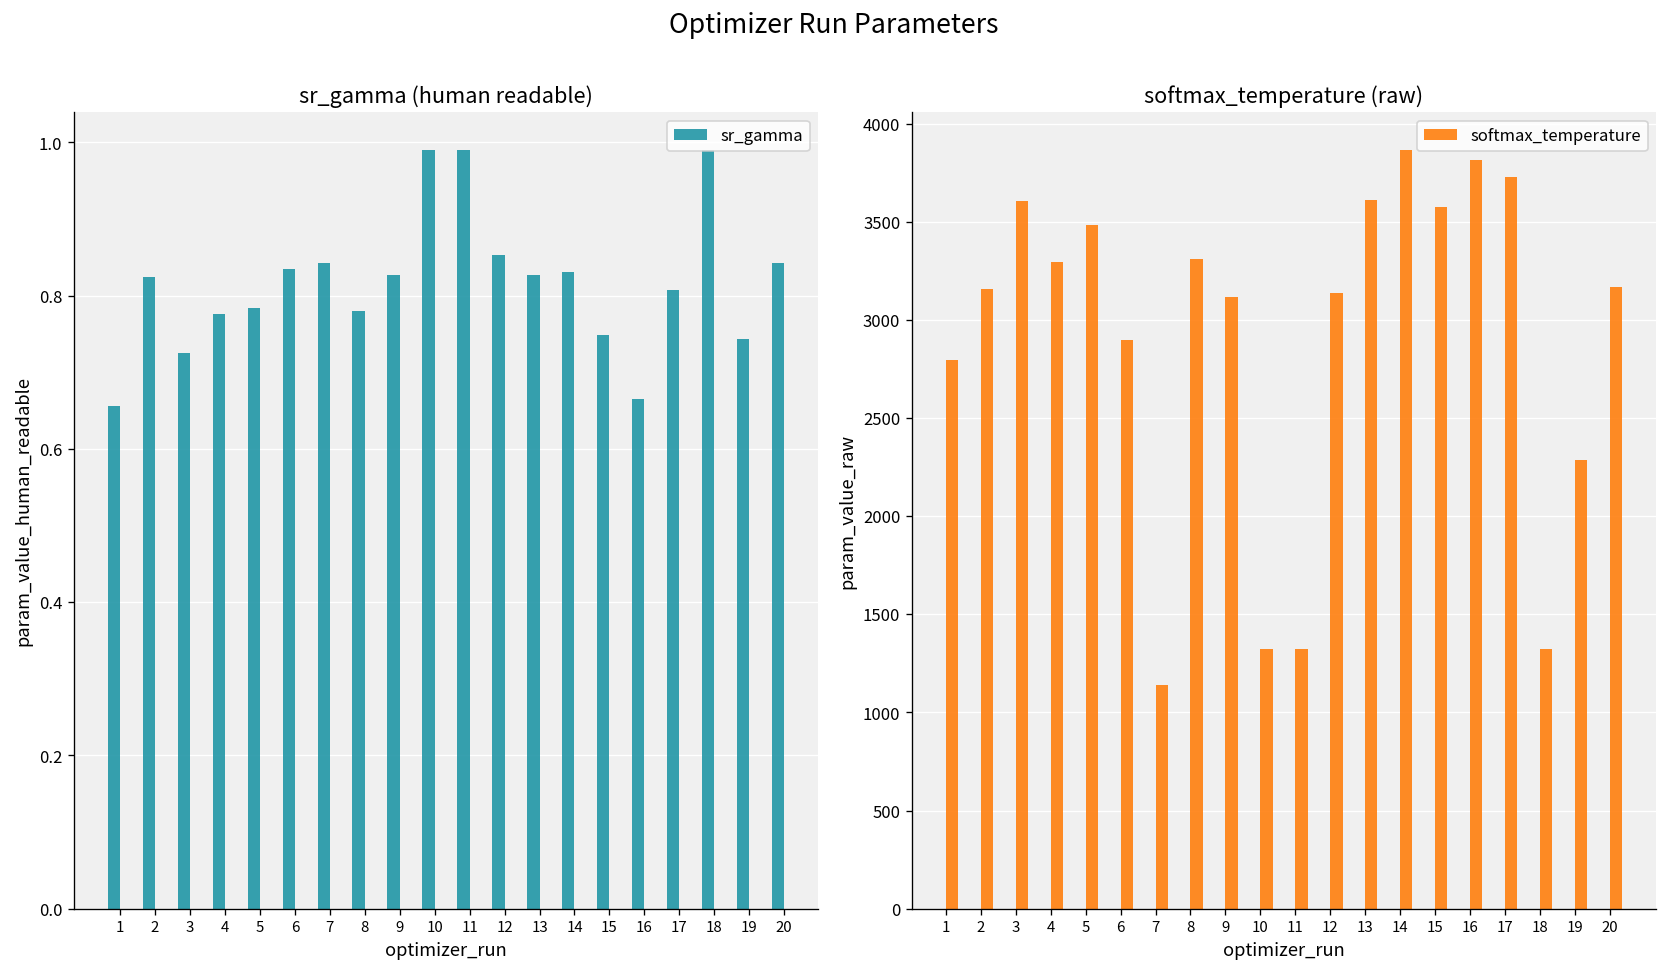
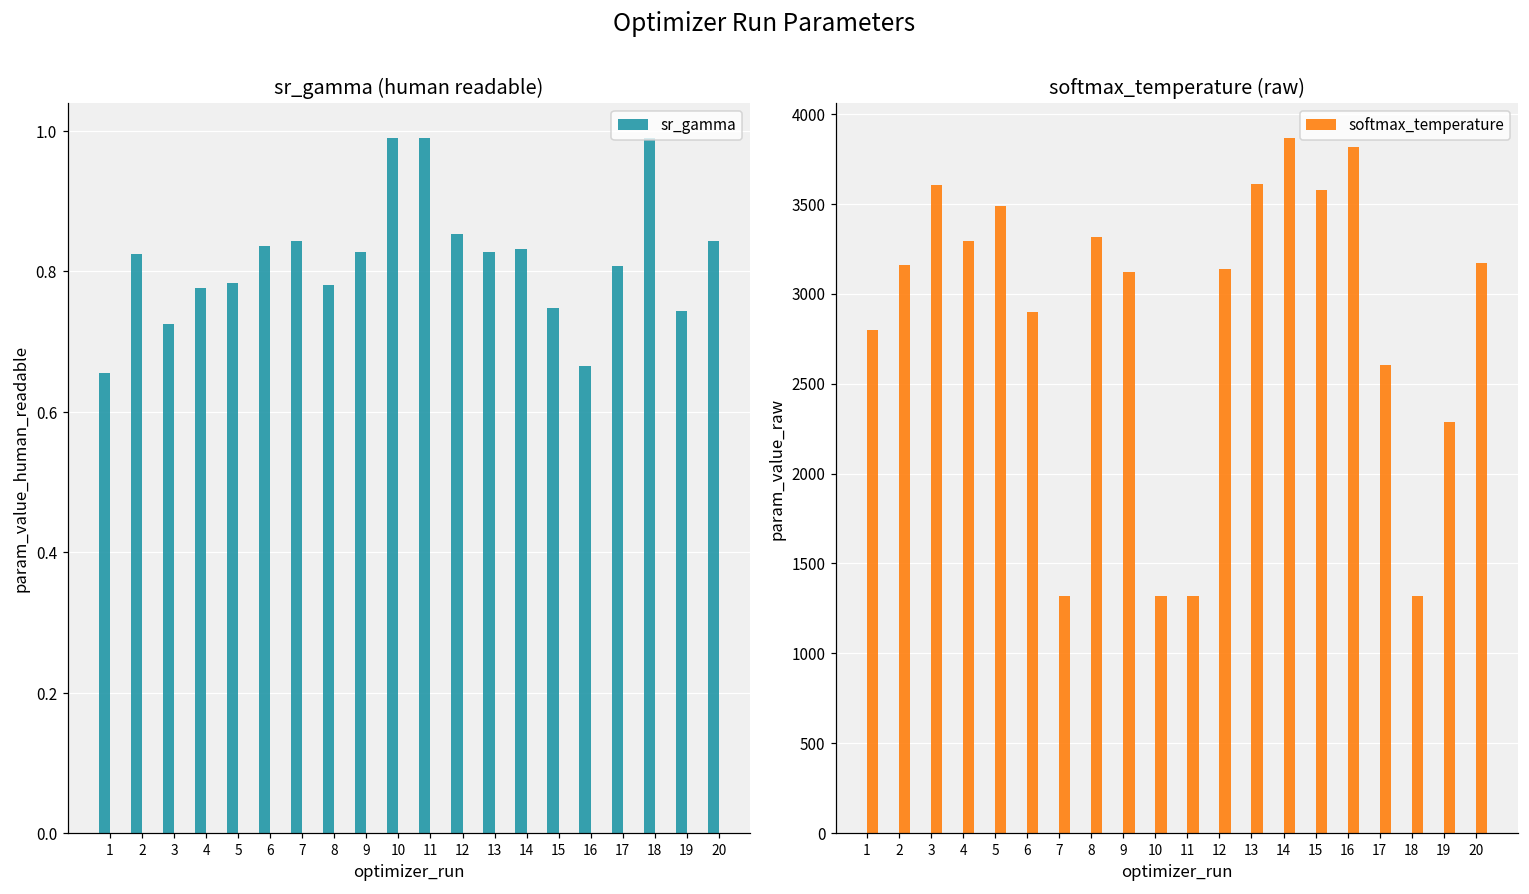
softmax_temperature (raw), 7: 1140 -> 1320
softmax_temperature (raw), 17: 3730 -> 2610
